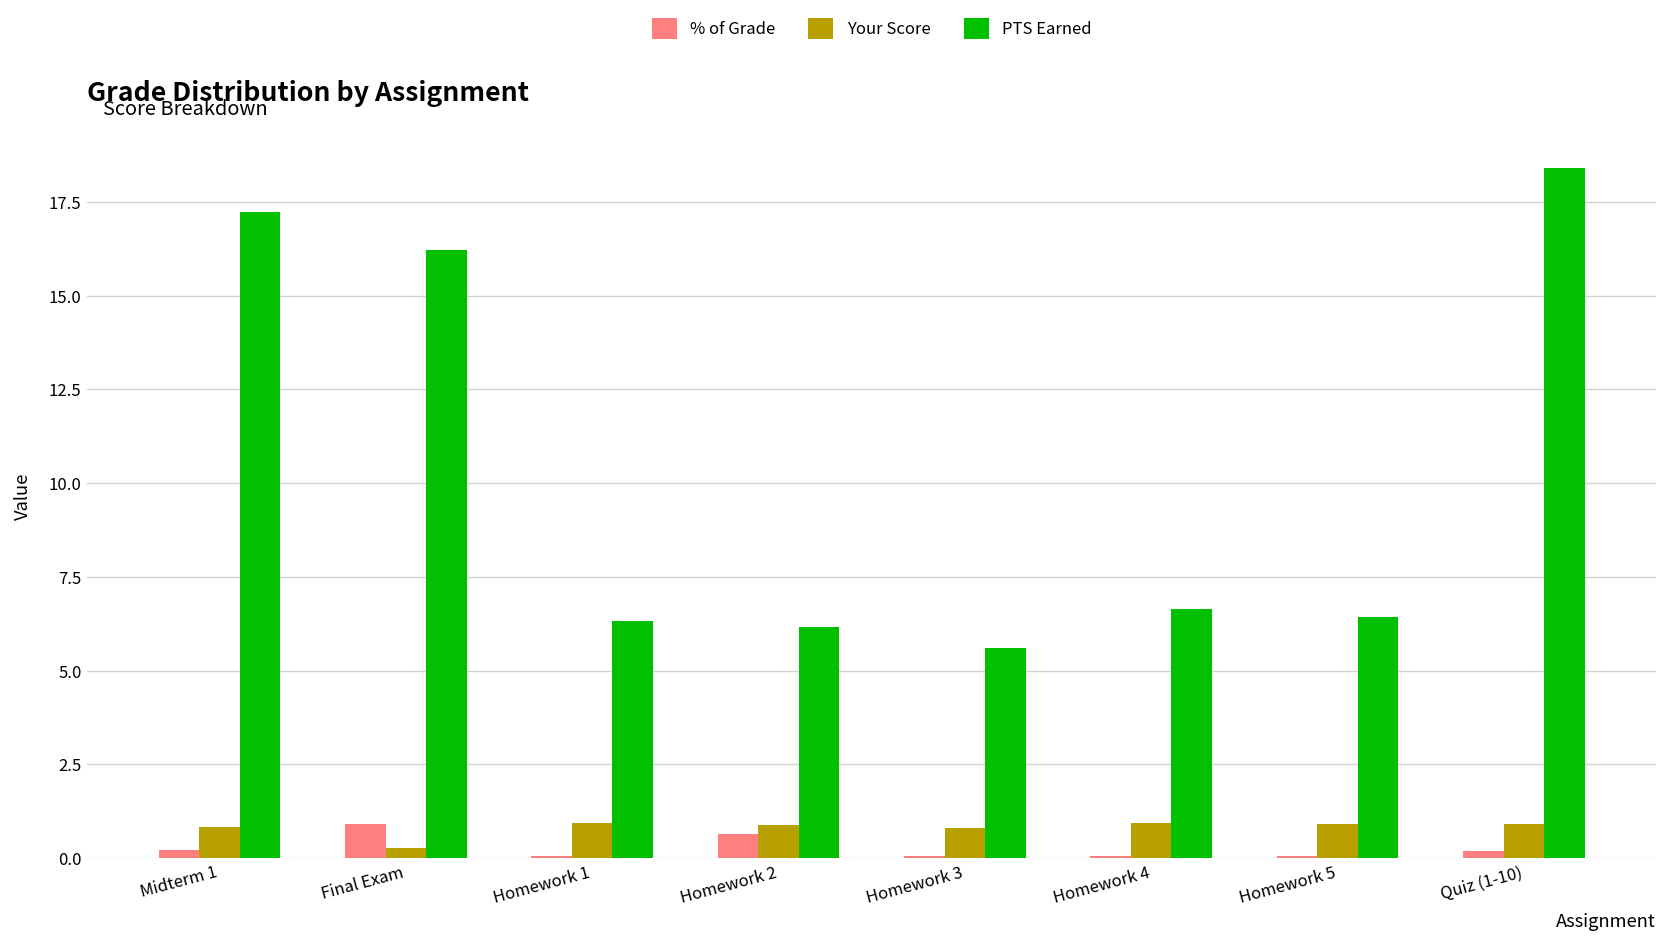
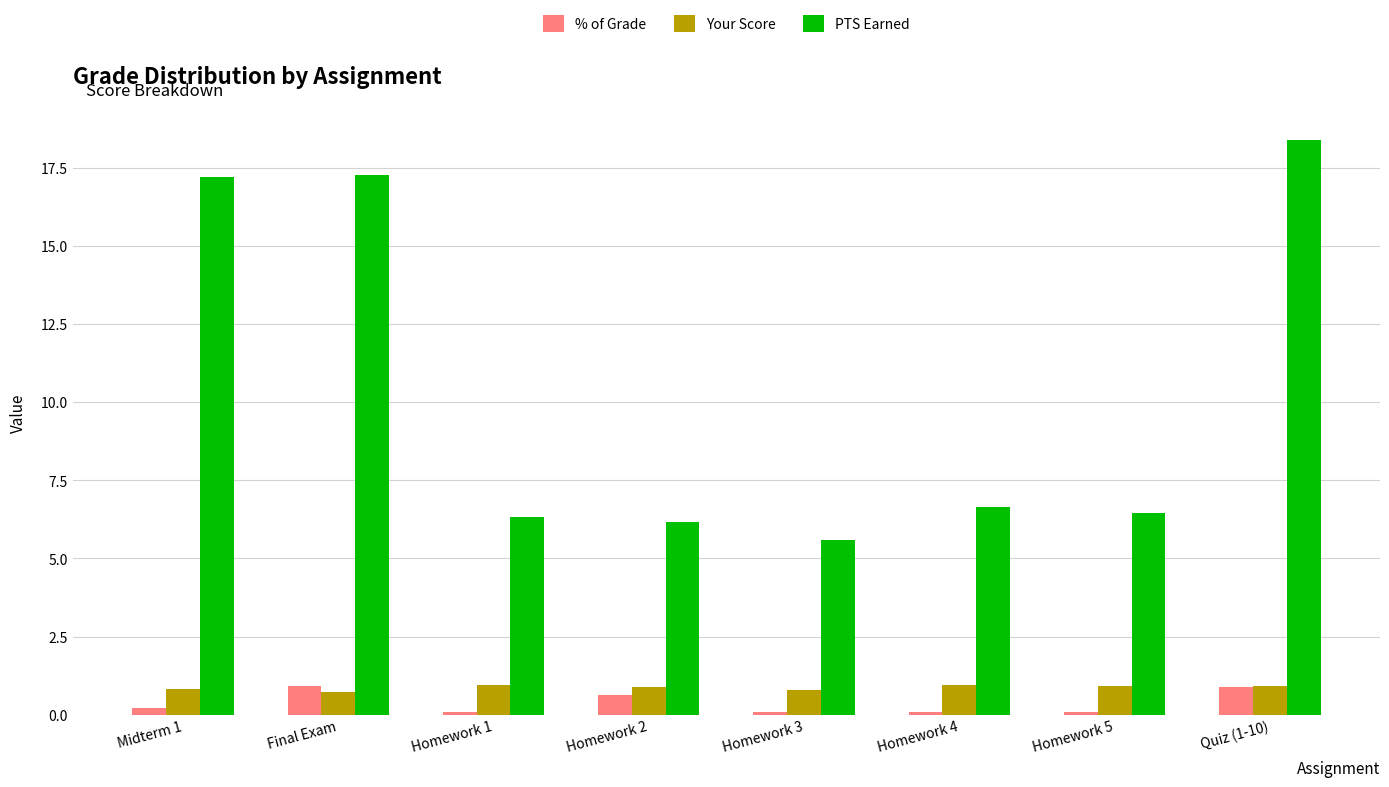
Your Score, Final Exam: 0.3 -> 0.7
PTS Earned, Final Exam: 16.2 -> 17.3
% of Grade, Quiz (1-10): 0.2 -> 0.9
